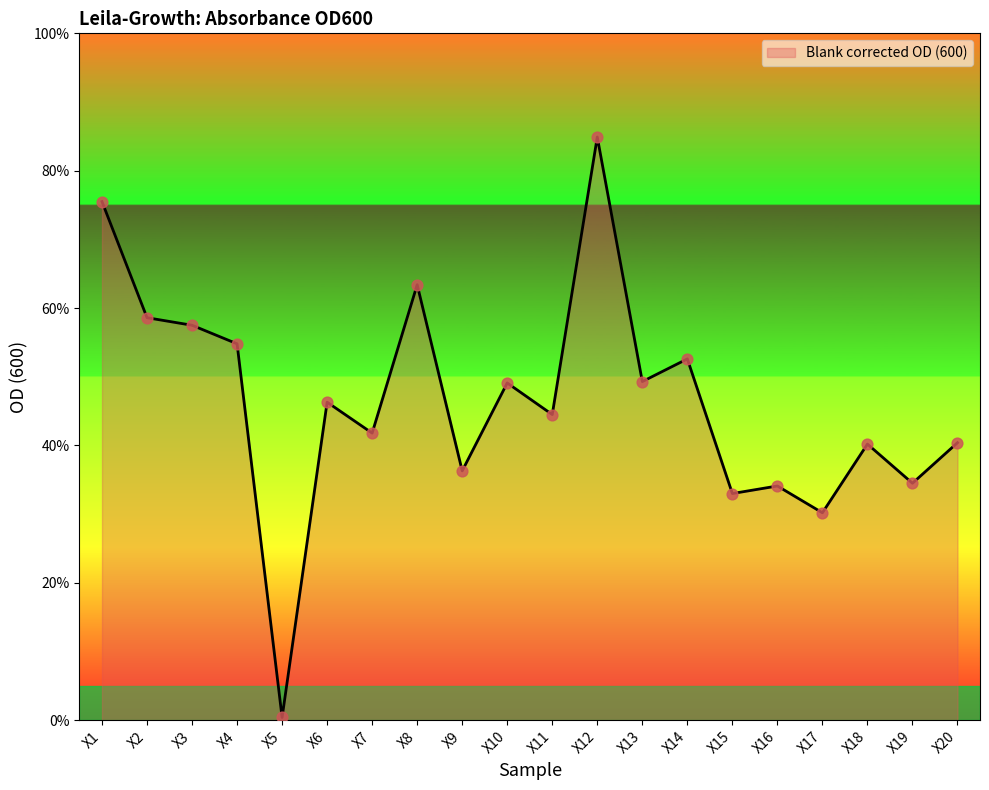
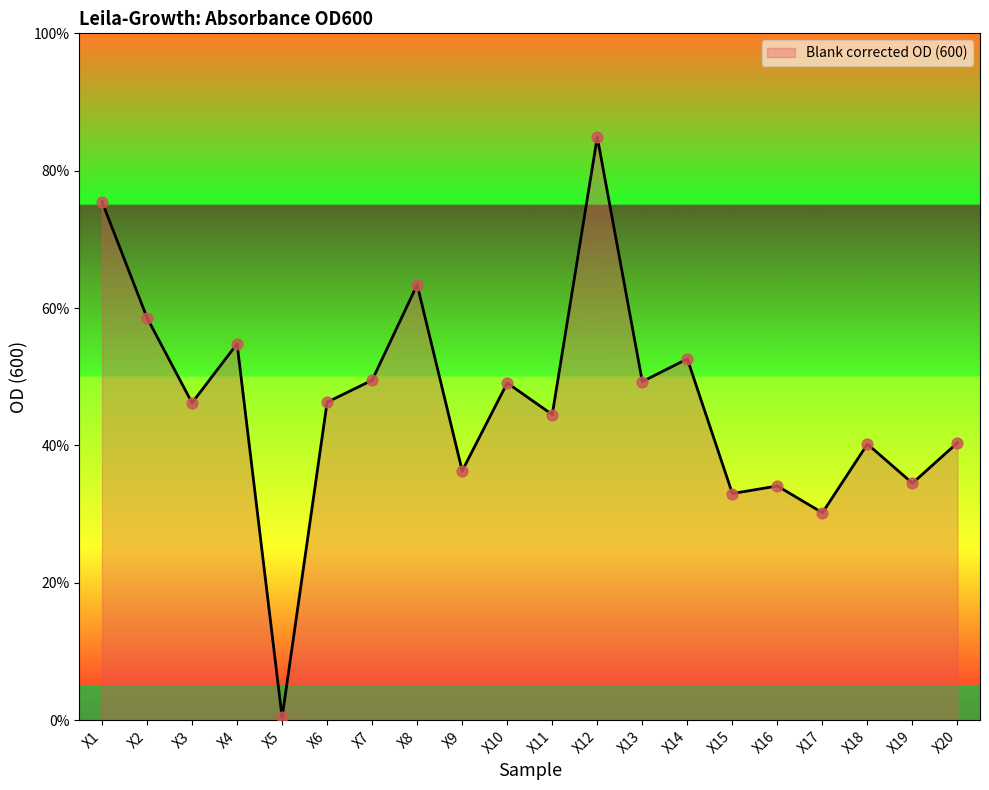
X3: 57% -> 46%
X7: 42% -> 50%
